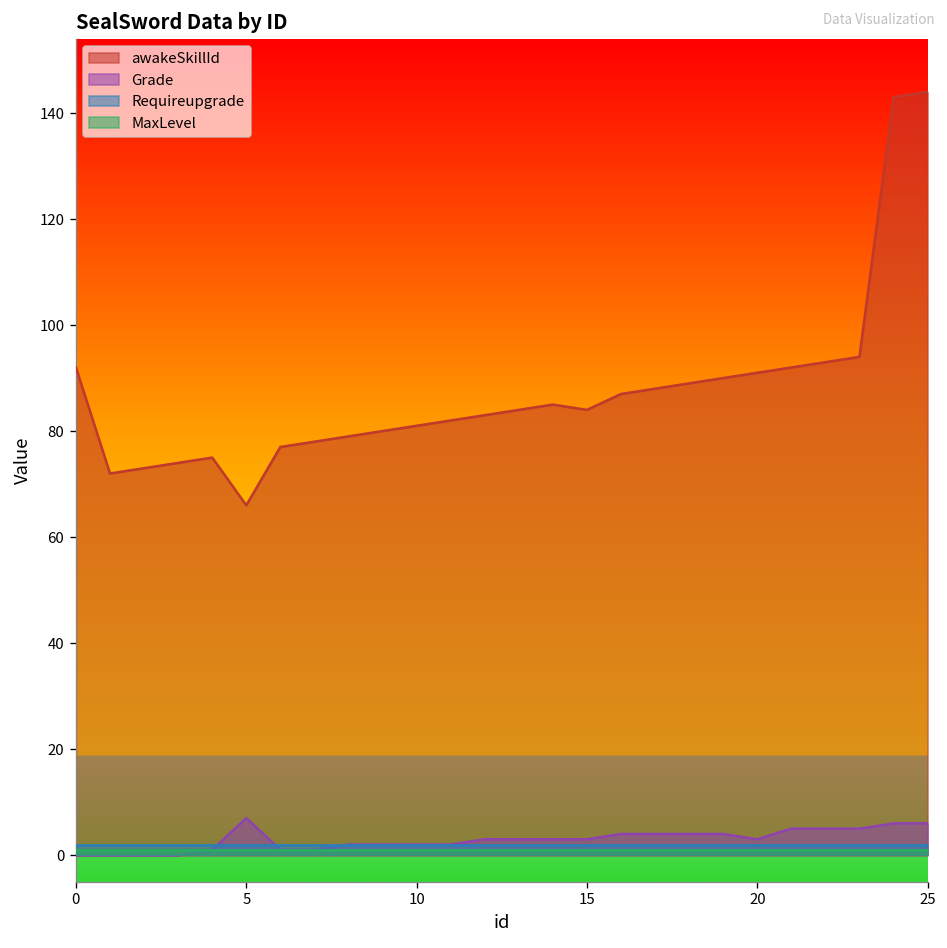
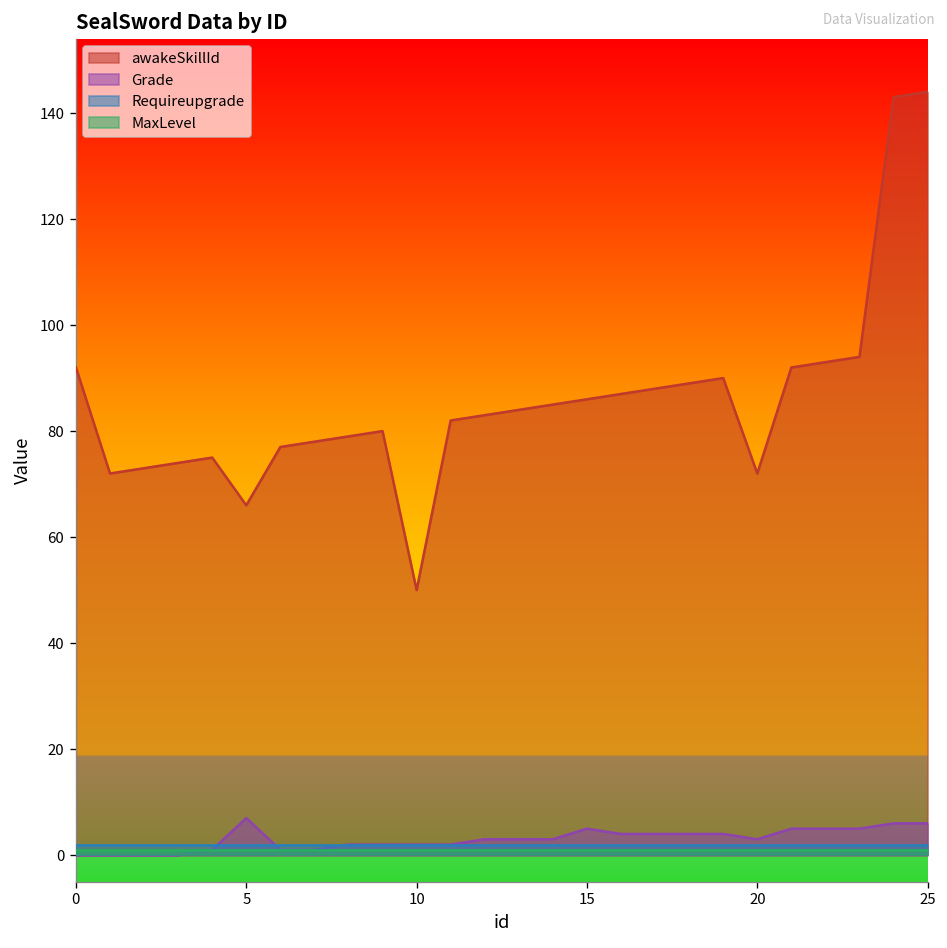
awakeSkillId, 10: 81 -> 50
awakeSkillId, 15: 84 -> 86
Grade, 15: 3 -> 5
awakeSkillId, 20: 91 -> 72
